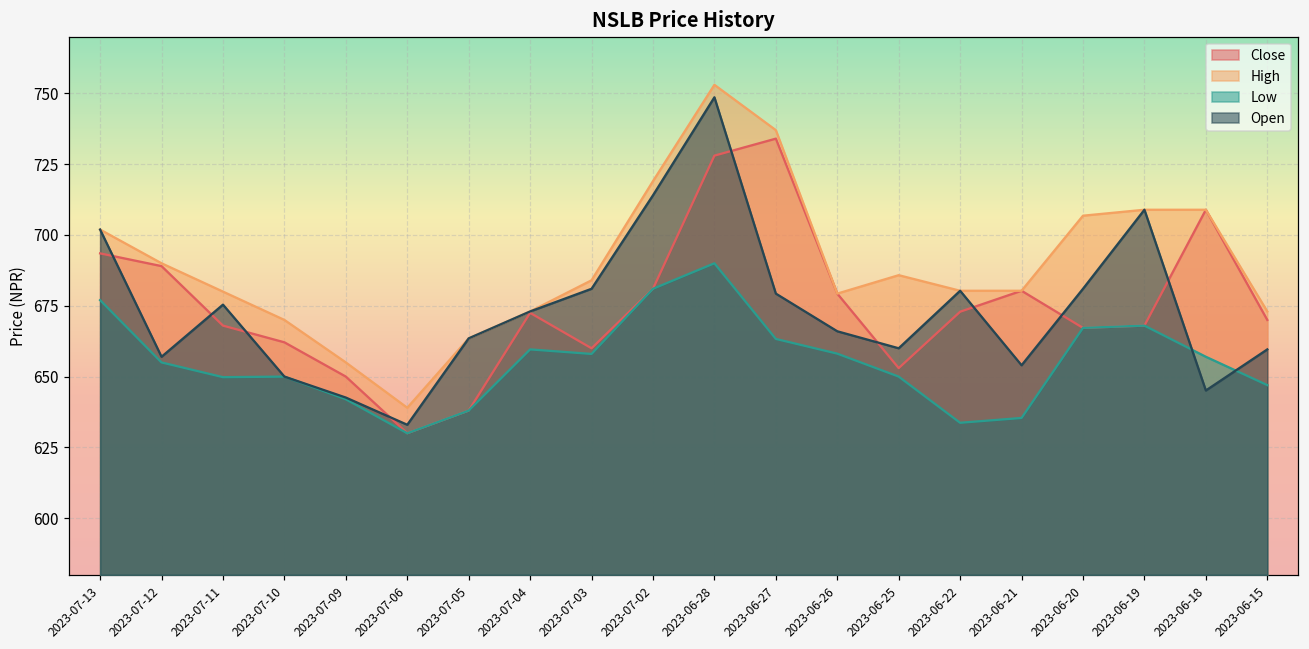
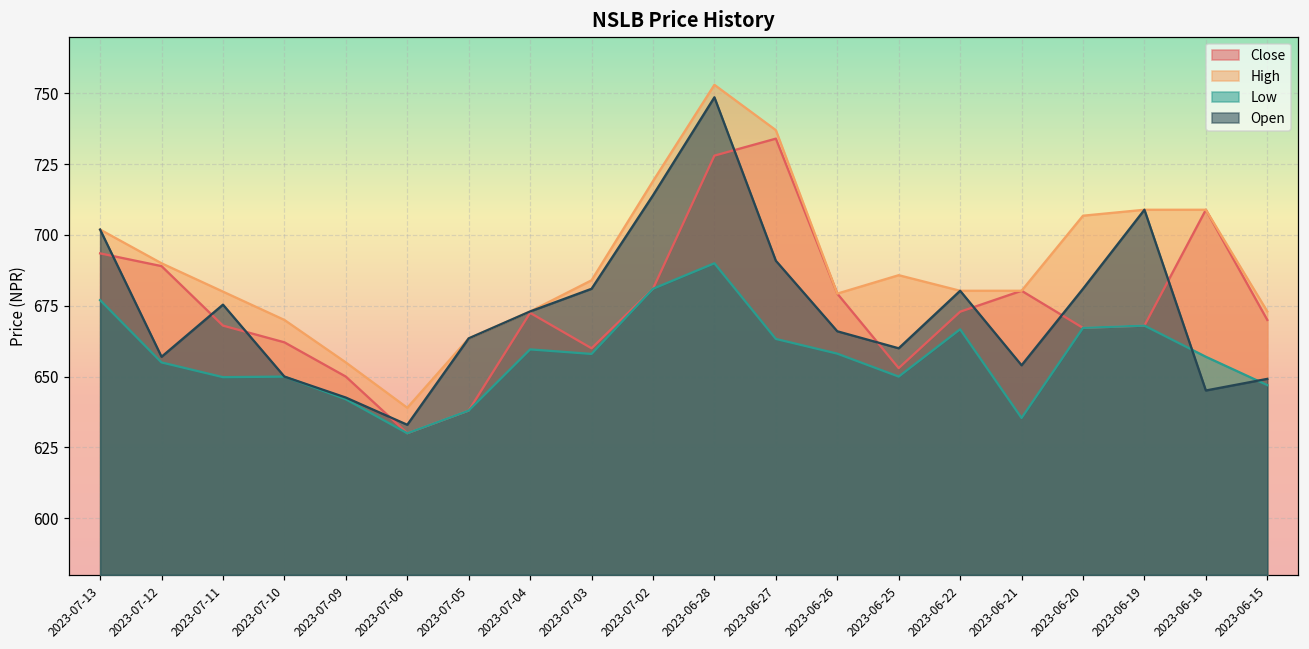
Open, 2023-06-27: 679 -> 691
Low, 2023-06-22: 634 -> 667
Open, 2023-06-15: 660 -> 649
